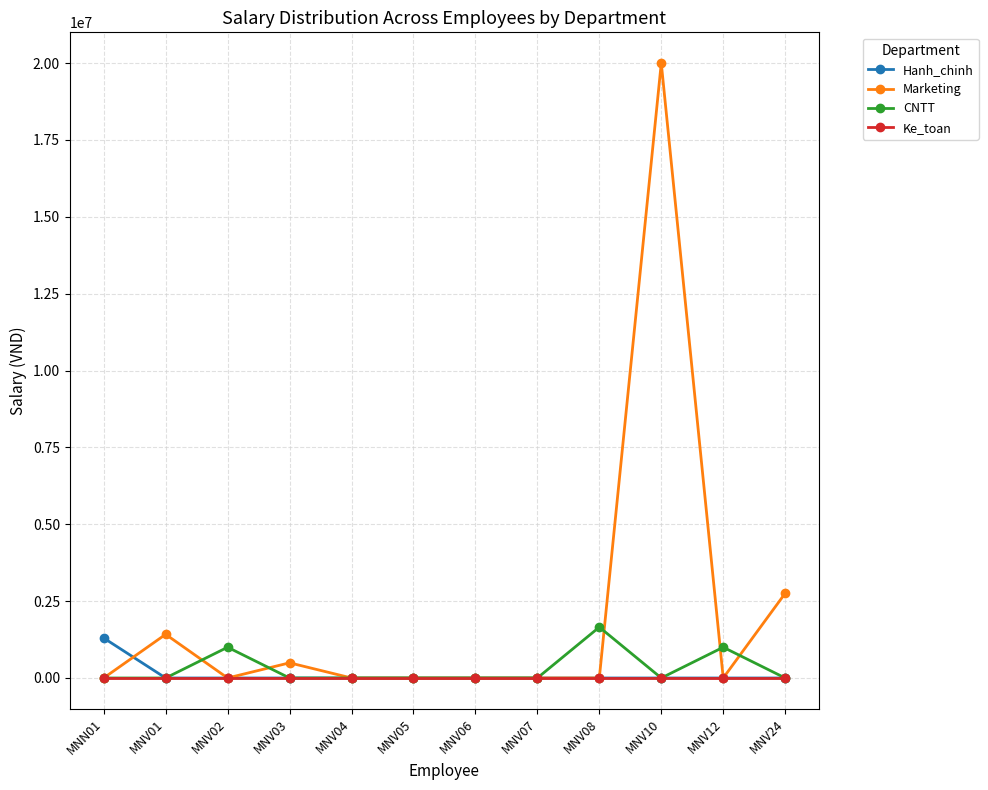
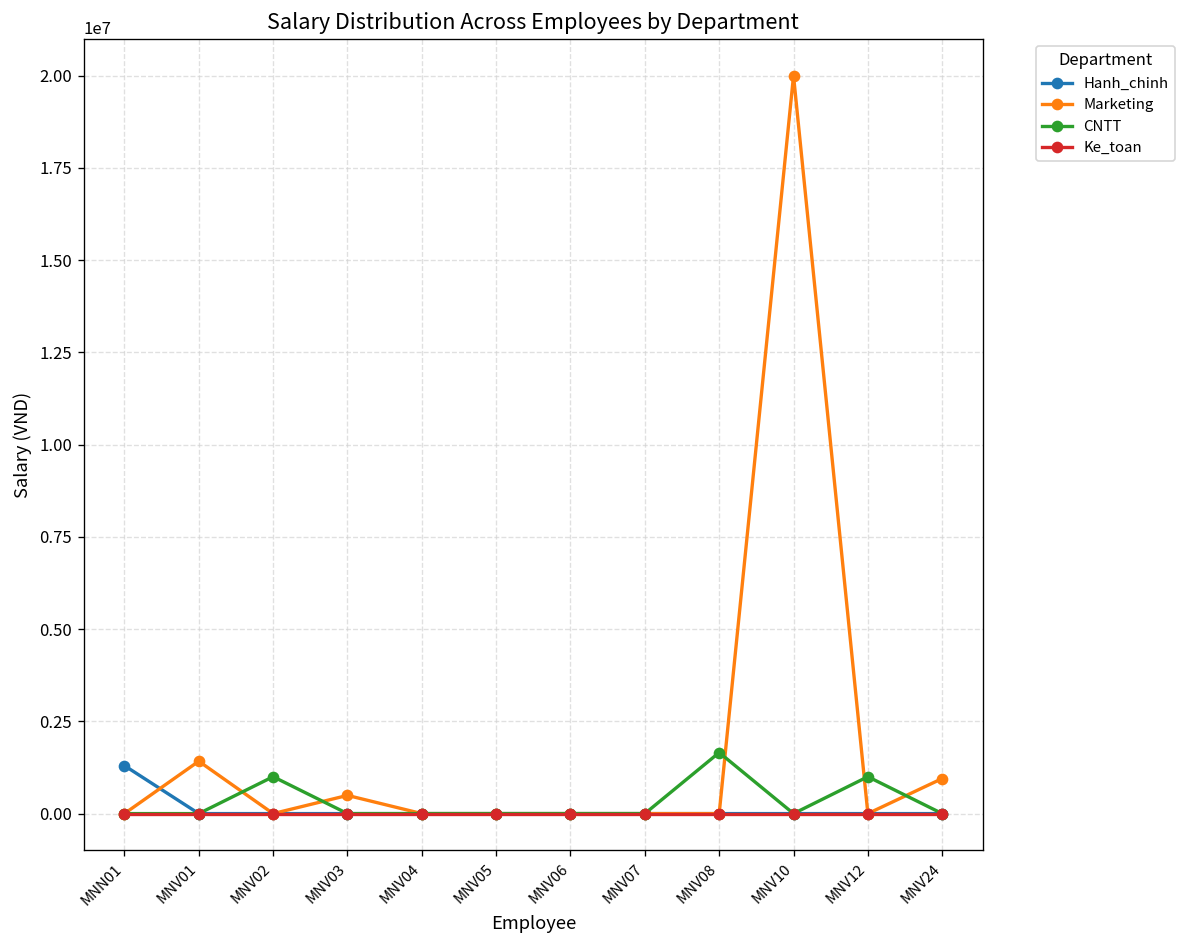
Marketing, MNV24: 2800000 -> 1000000
